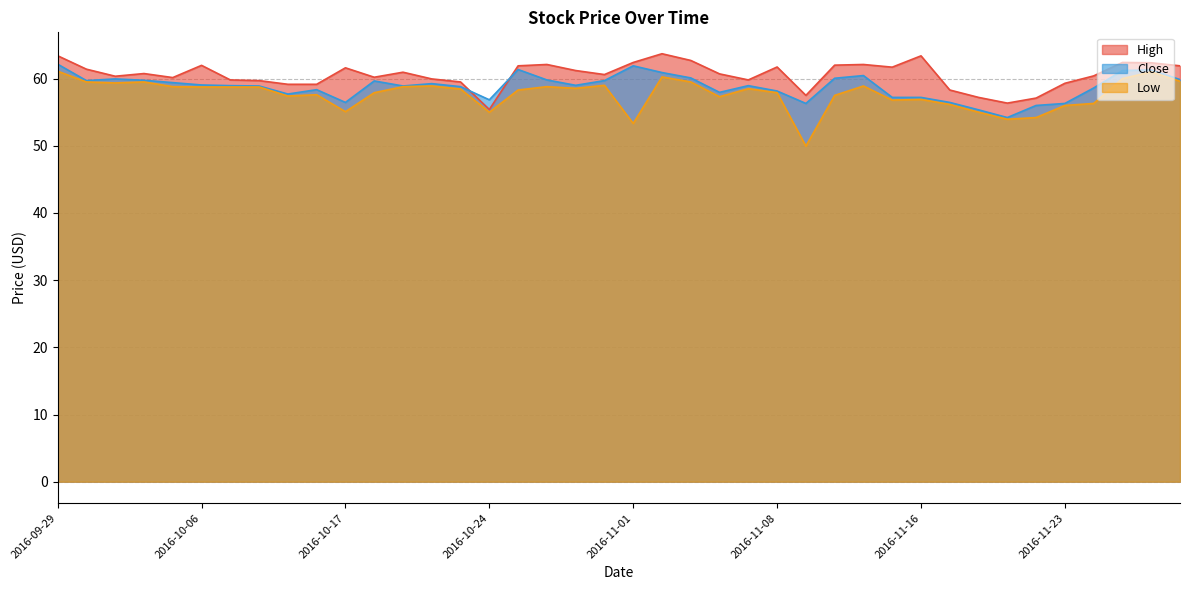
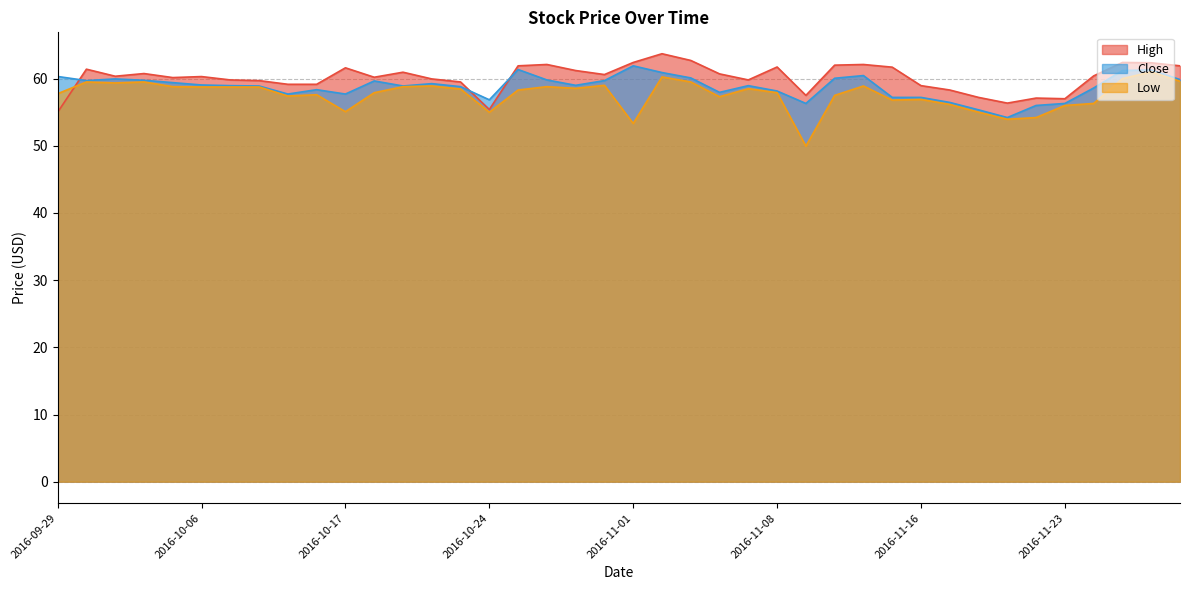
High, 2016-09-29: 63 -> 55
Close, 2016-09-29: 62 -> 60
Low, 2016-09-29: 61 -> 58
High, 2016-10-06: 62 -> 60
Close, 2016-10-17: 56 -> 58
High, 2016-11-16: 63 -> 59
High, 2016-11-23: 59 -> 57
